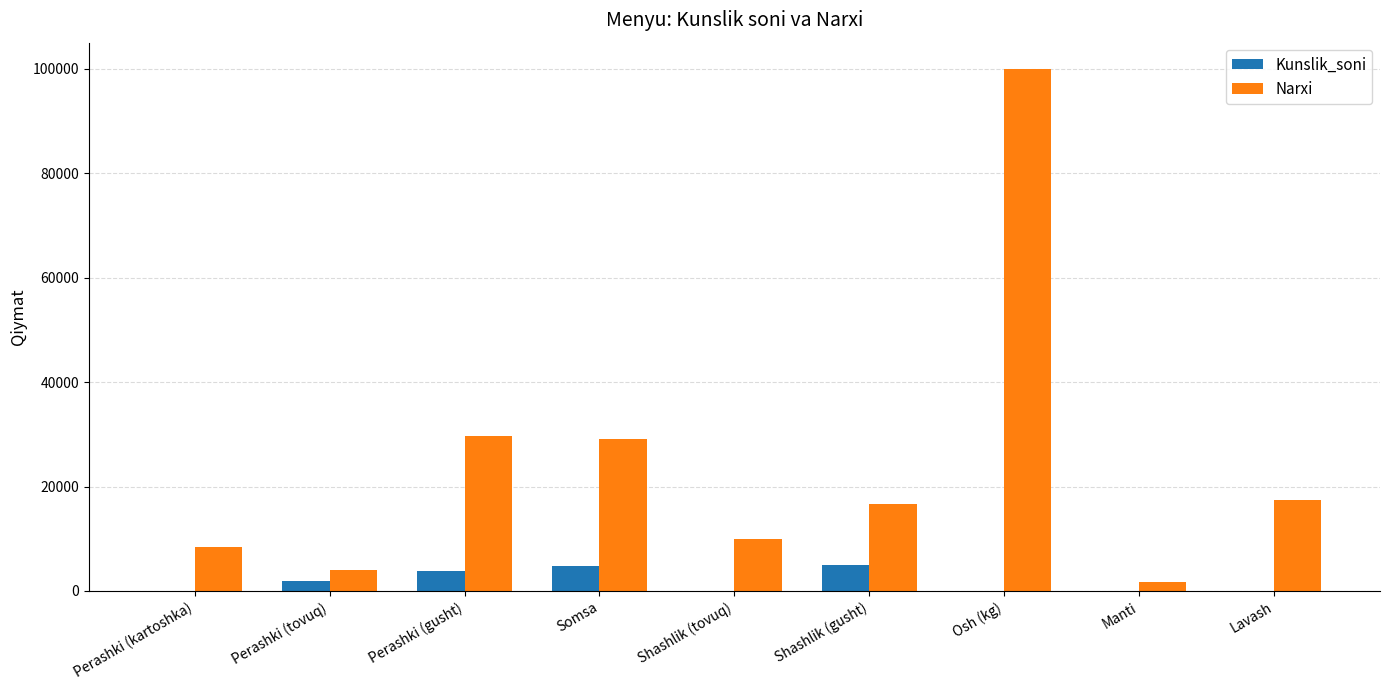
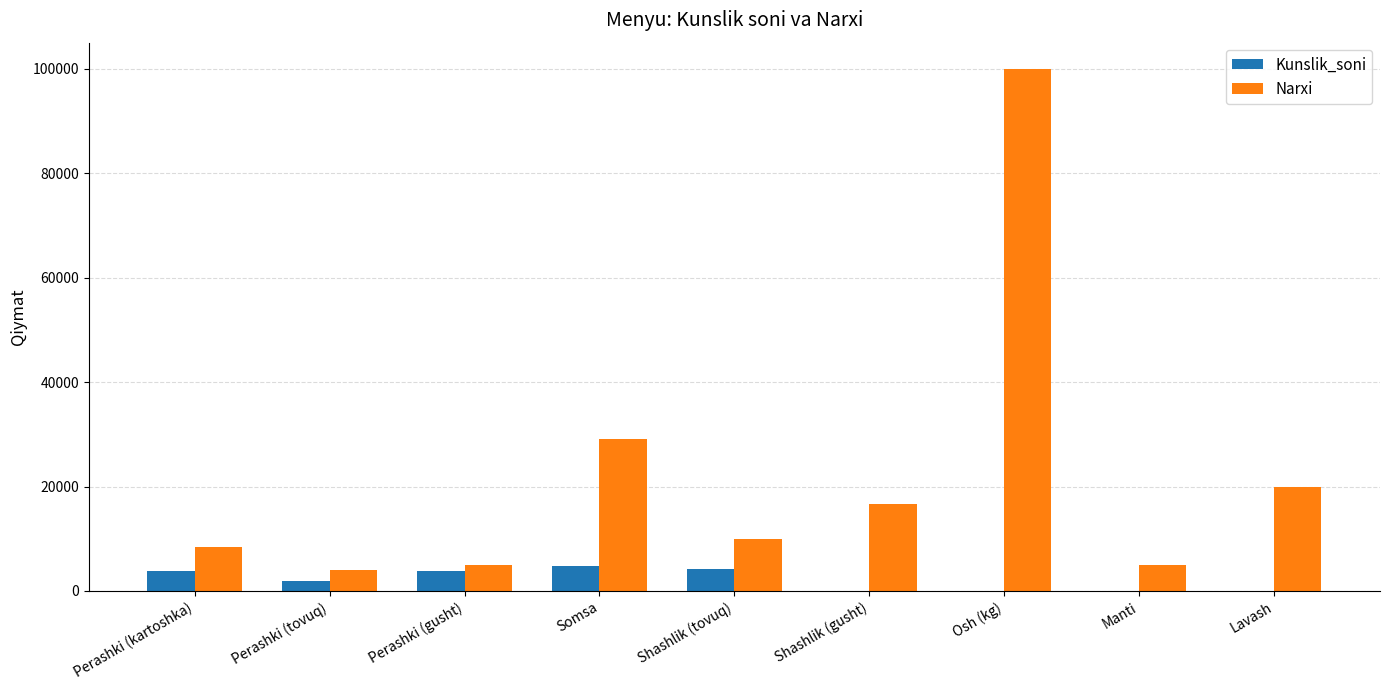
Kunslik_soni, Perashki (kartoshka): 0 -> 4000
Narxi, Perashki (gusht): 30000 -> 5000
Kunslik_soni, Shashlik (tovuq): 0 -> 4000
Kunslik_soni, Shashlik (gusht): 5000 -> 0
Narxi, Manti: 2000 -> 5000
Narxi, Lavash: 17000 -> 20000
